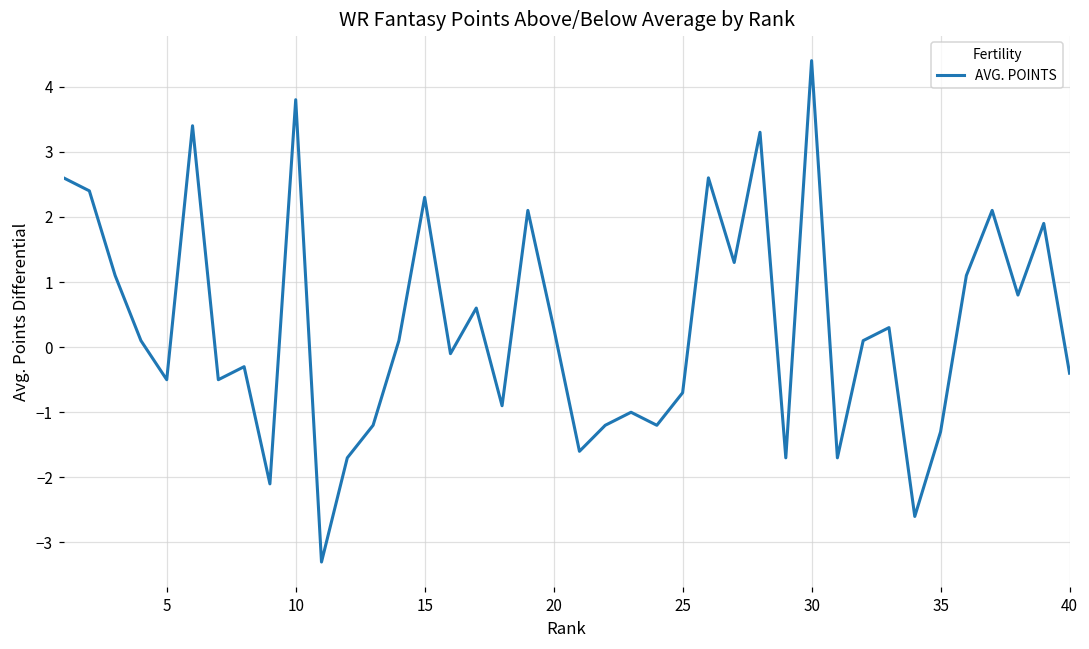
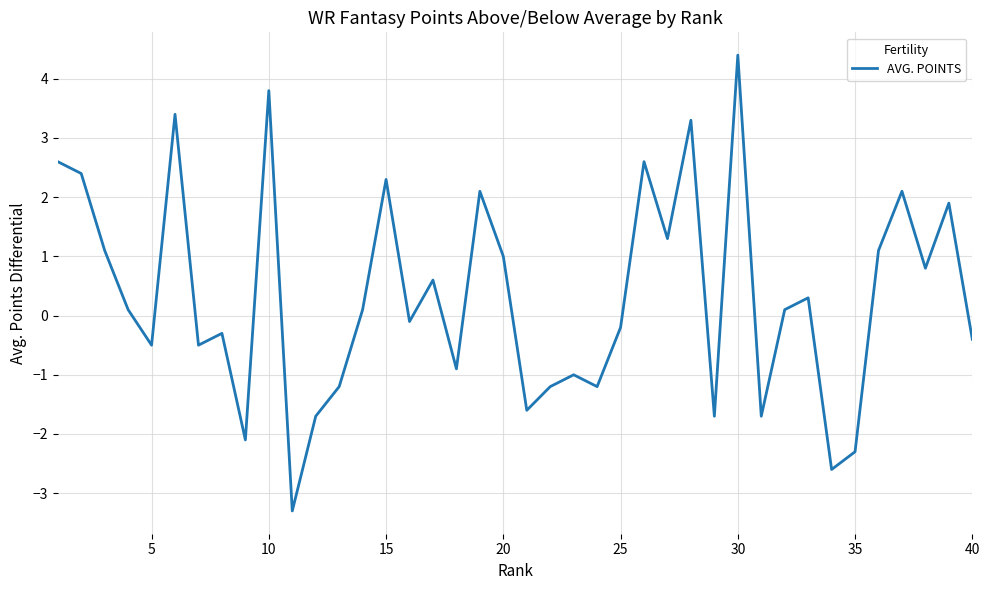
20: 0.3 -> 1.0
25: -0.7 -> -0.2
35: -1.3 -> -2.3
